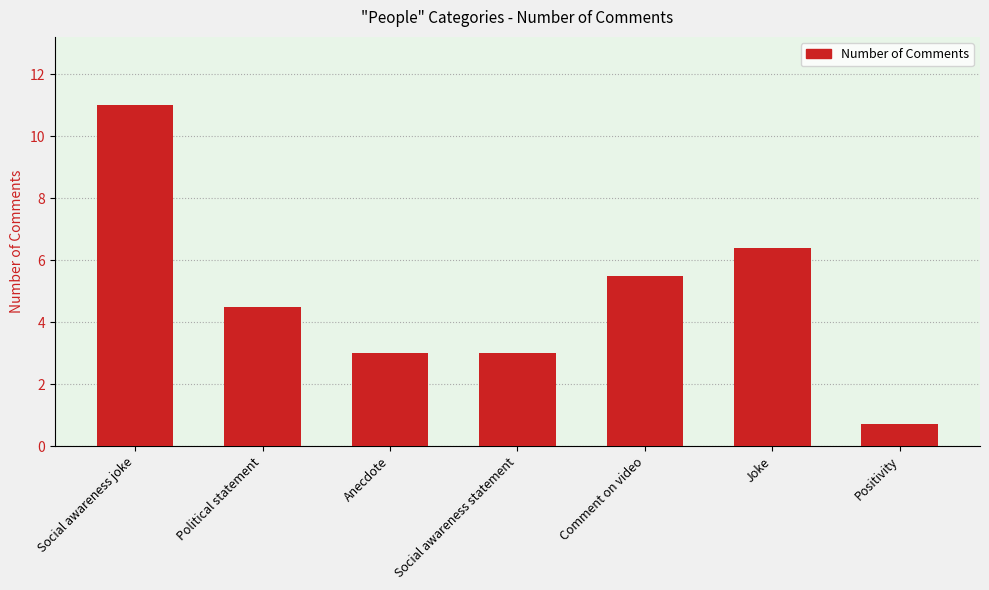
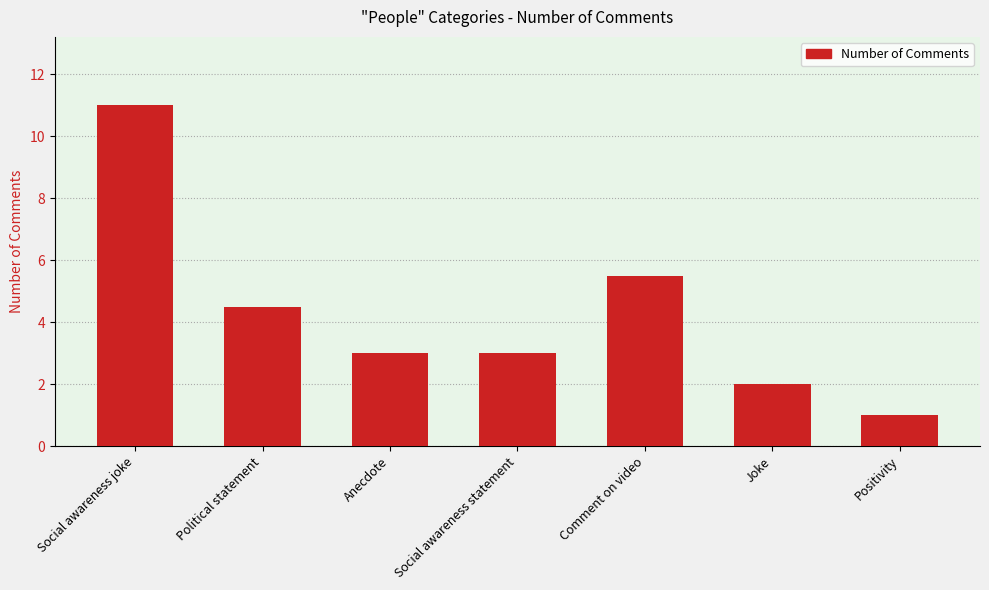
Joke: 6.4 -> 2.0
Positivity: 0.7 -> 1.0
